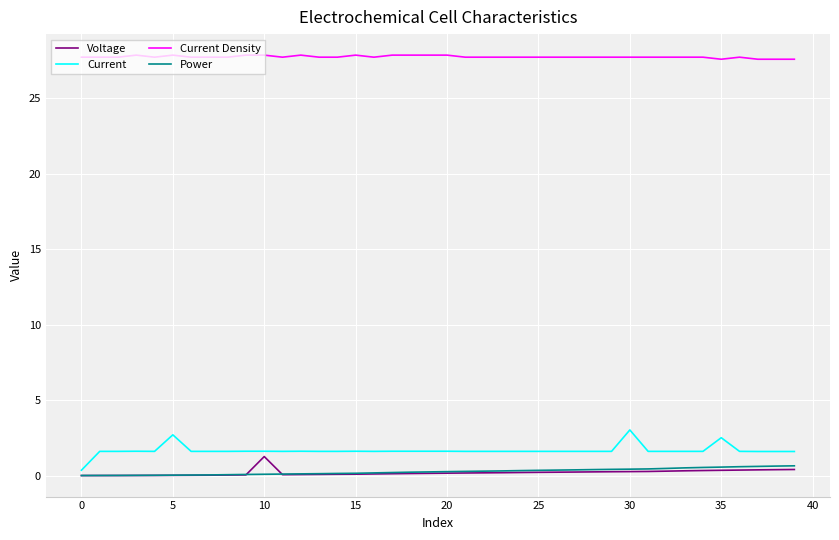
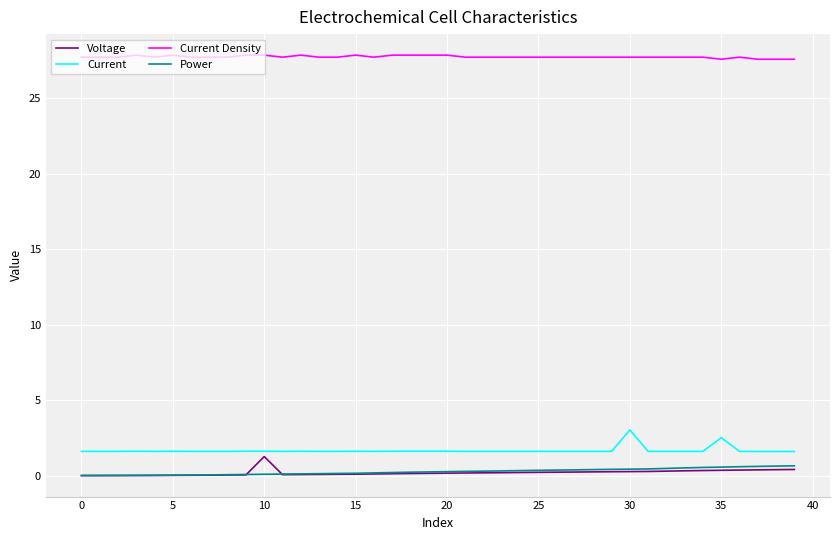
Current, 0: 0.4 -> 1.6
Current, 5: 2.7 -> 1.6
